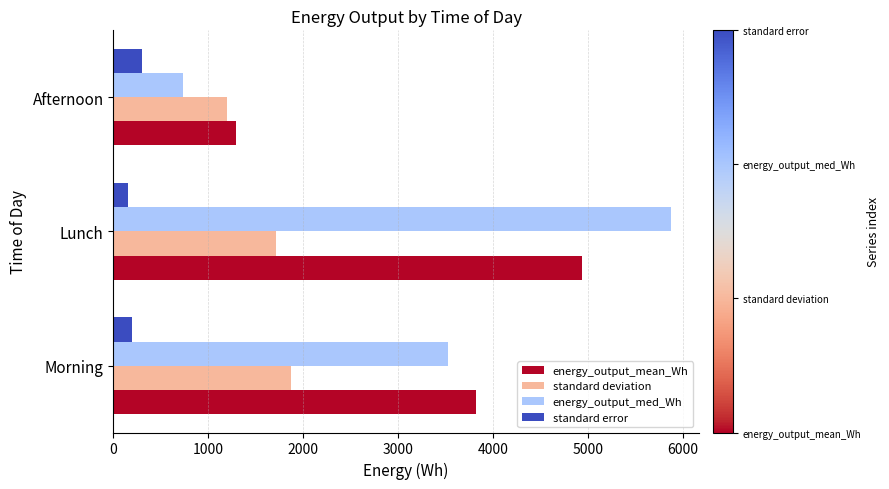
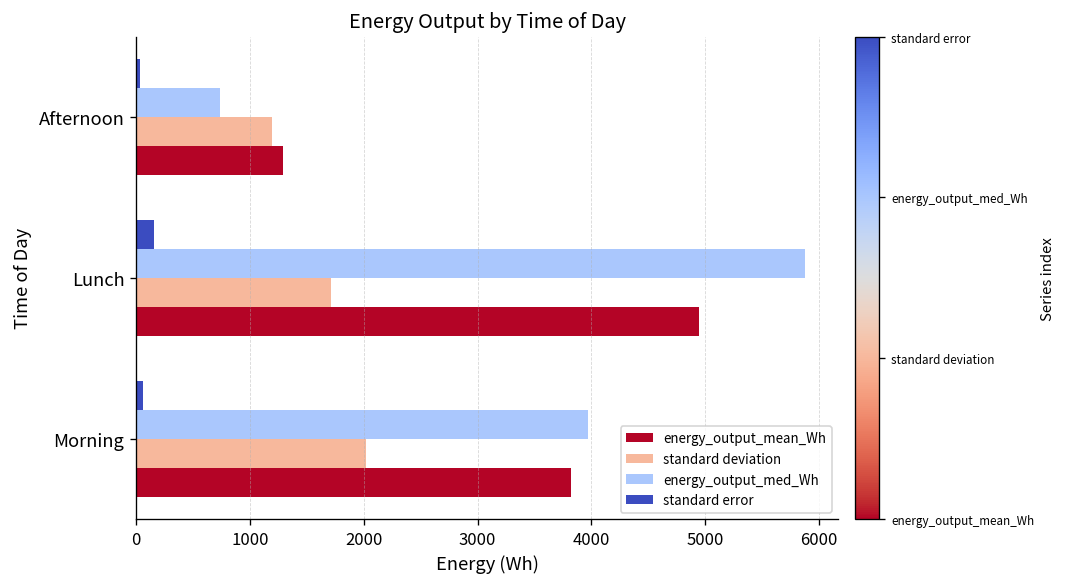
standard error, Afternoon: 300 -> 0
standard error, Morning: 200 -> 100
energy_output_med_Wh, Morning: 3500 -> 4000
standard deviation, Morning: 1900 -> 2000
